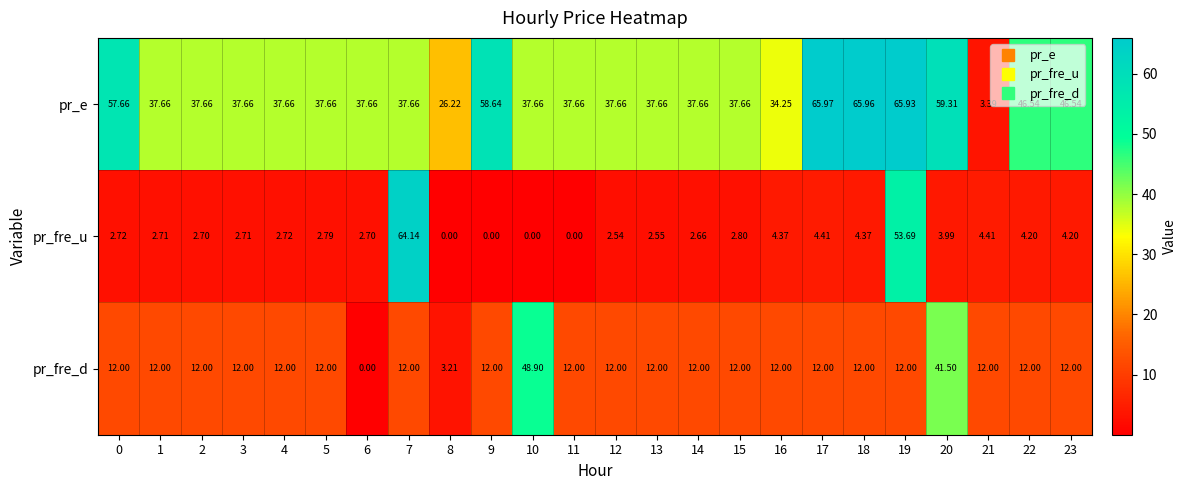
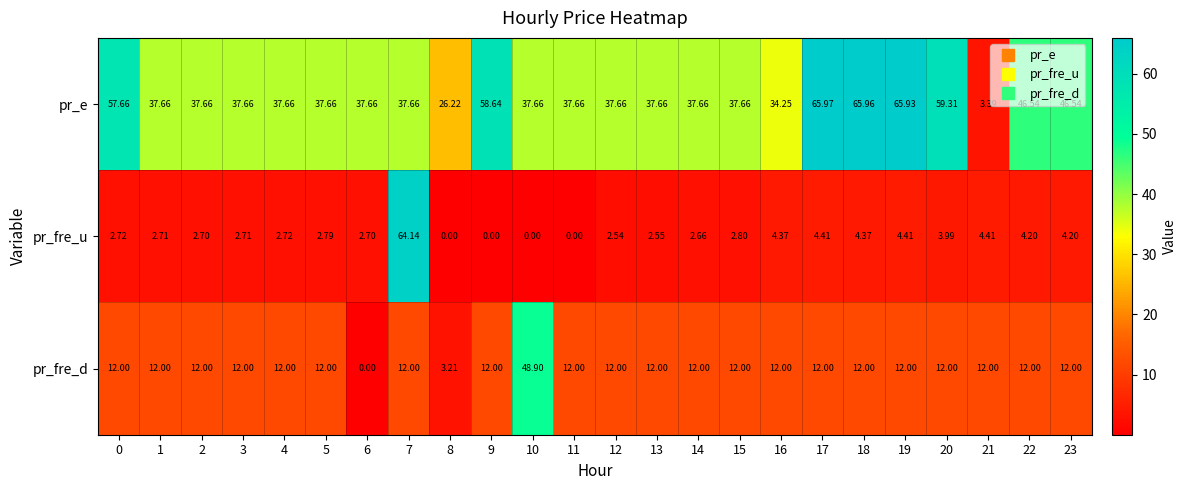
pr_fre_u, 19: 53.69 -> 4.41
pr_fre_d, 20: 41.50 -> 12.00
